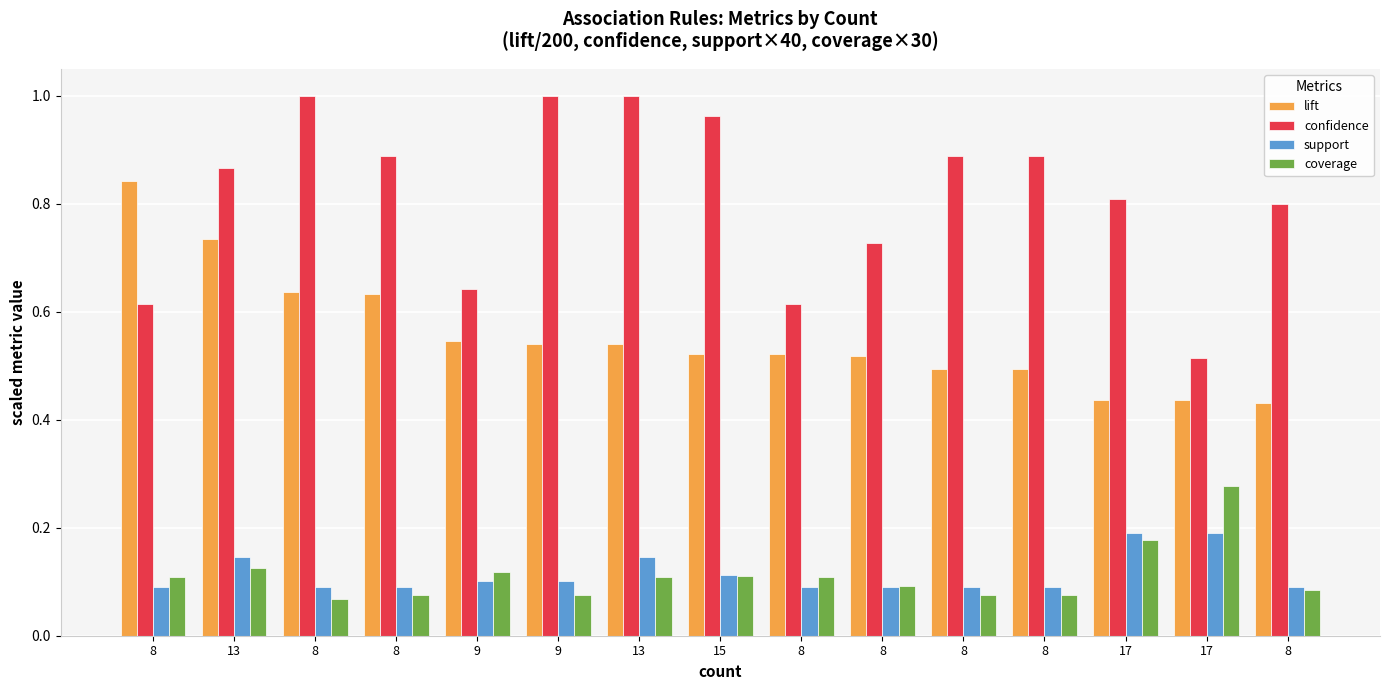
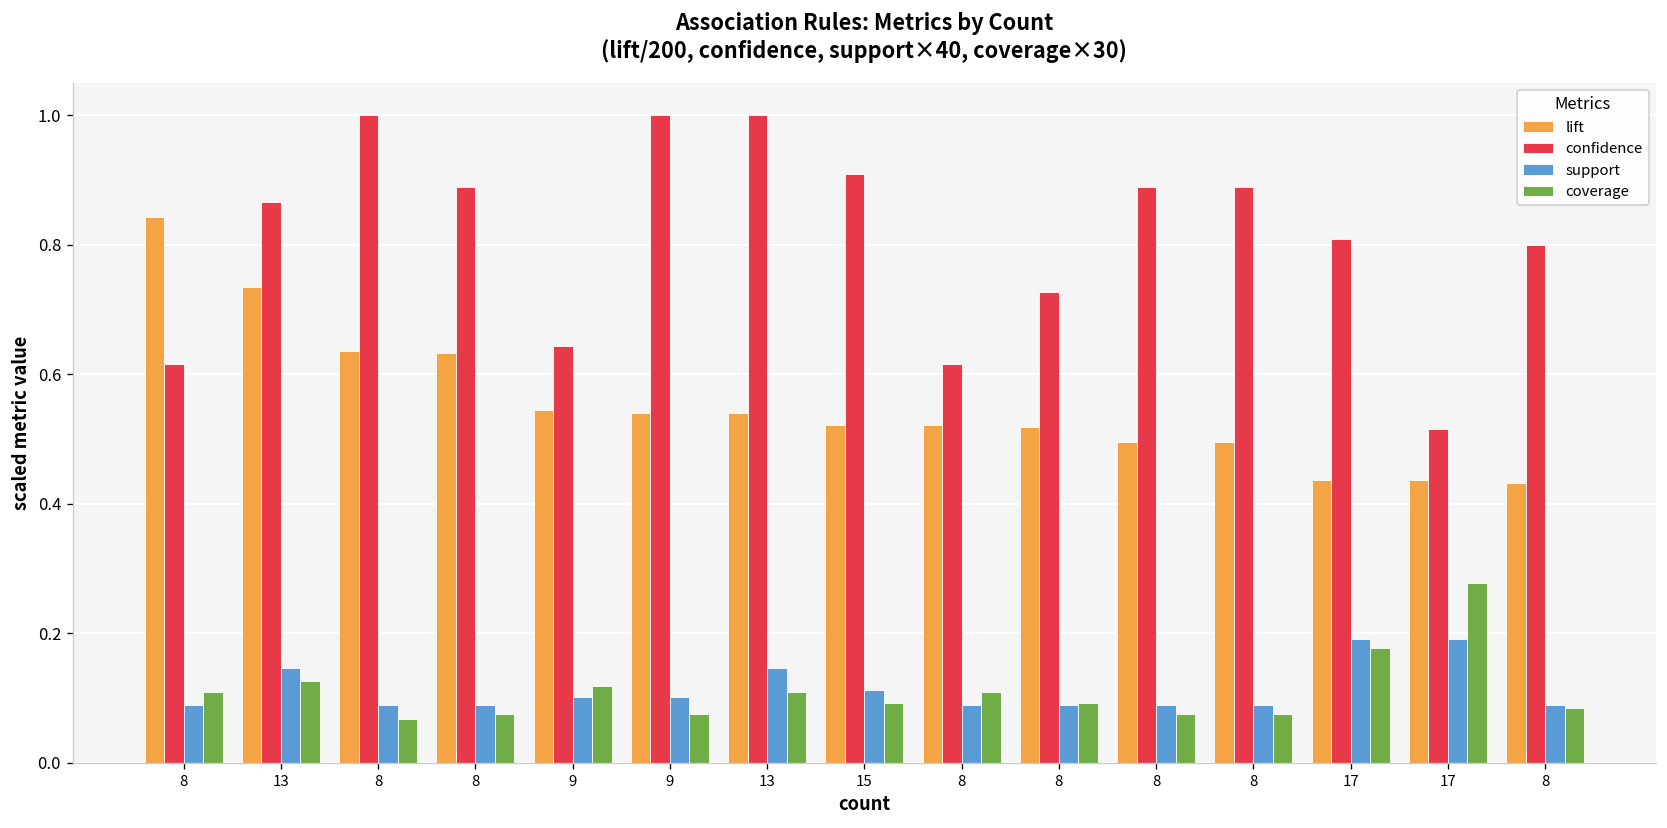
confidence, 15: 0.96 -> 0.91
coverage, 15: 0.11 -> 0.09
